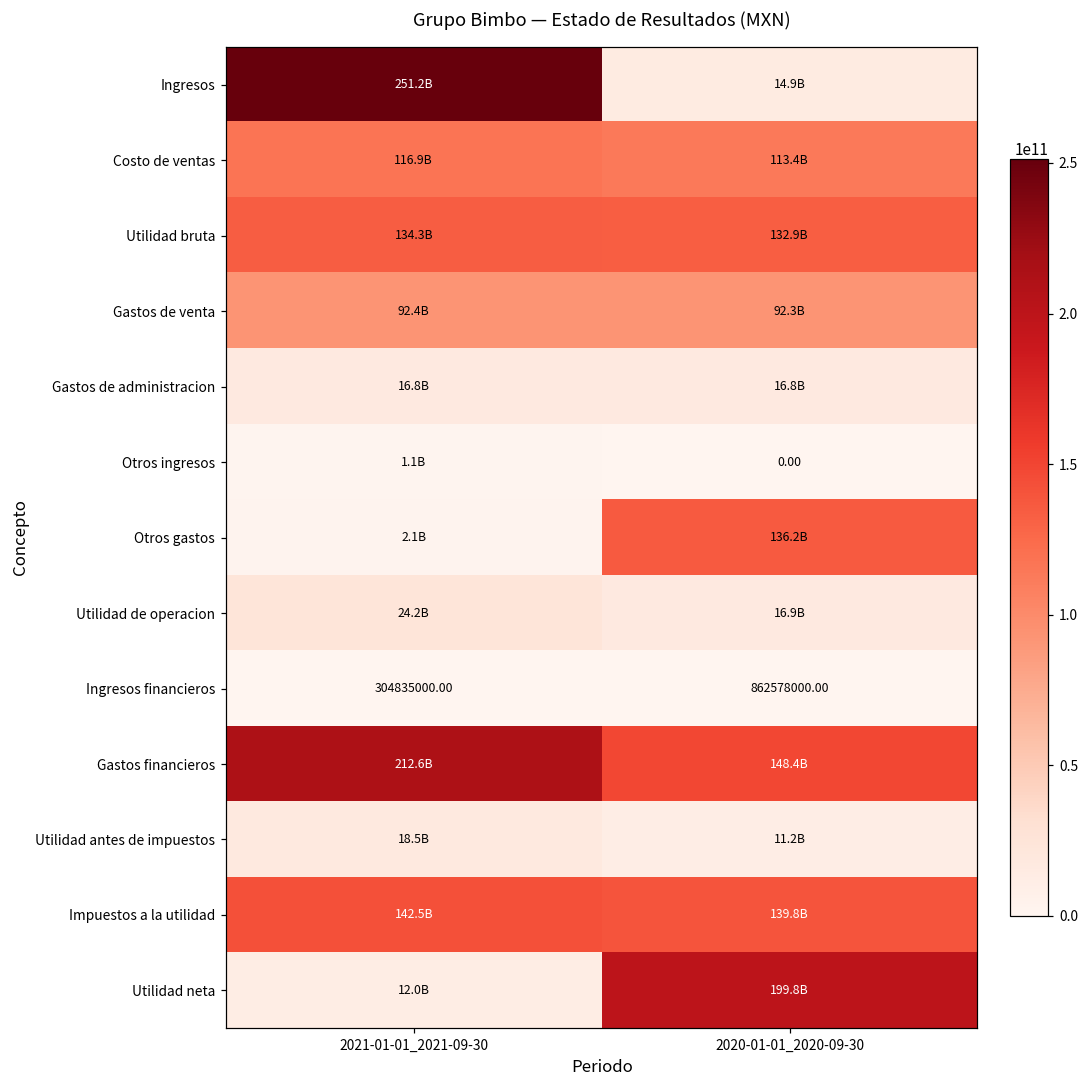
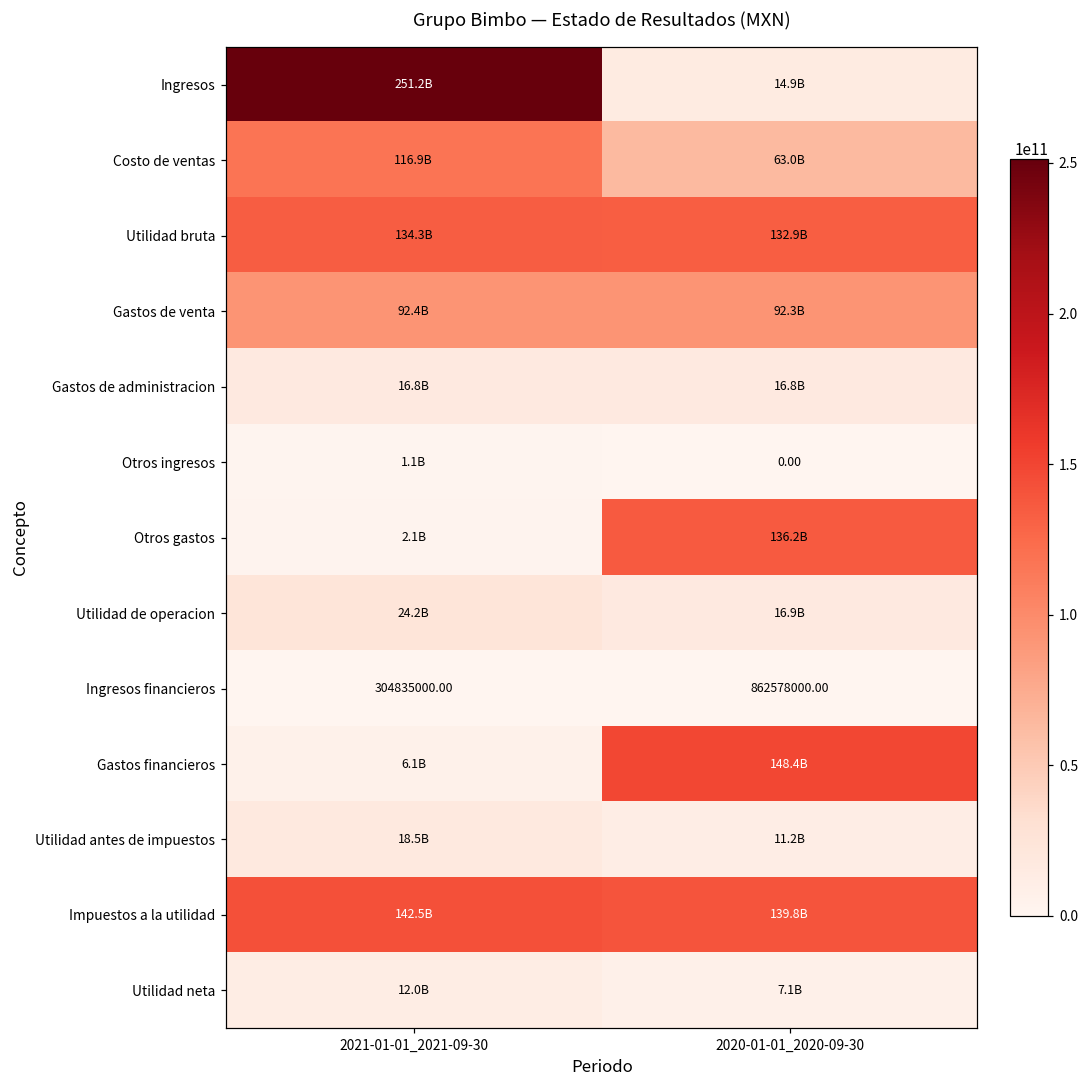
Costo de ventas, 2020-01-01_2020-09-30: 113.4B -> 63.0B
Gastos financieros, 2021-01-01_2021-09-30: 212.6B -> 6.1B
Utilidad neta, 2020-01-01_2020-09-30: 199.8B -> 7.1B
